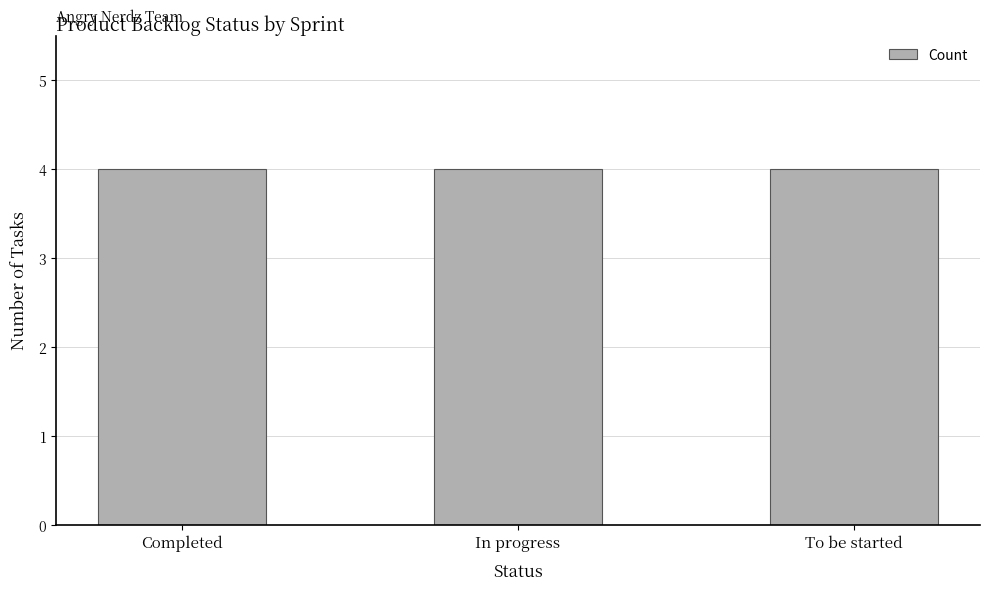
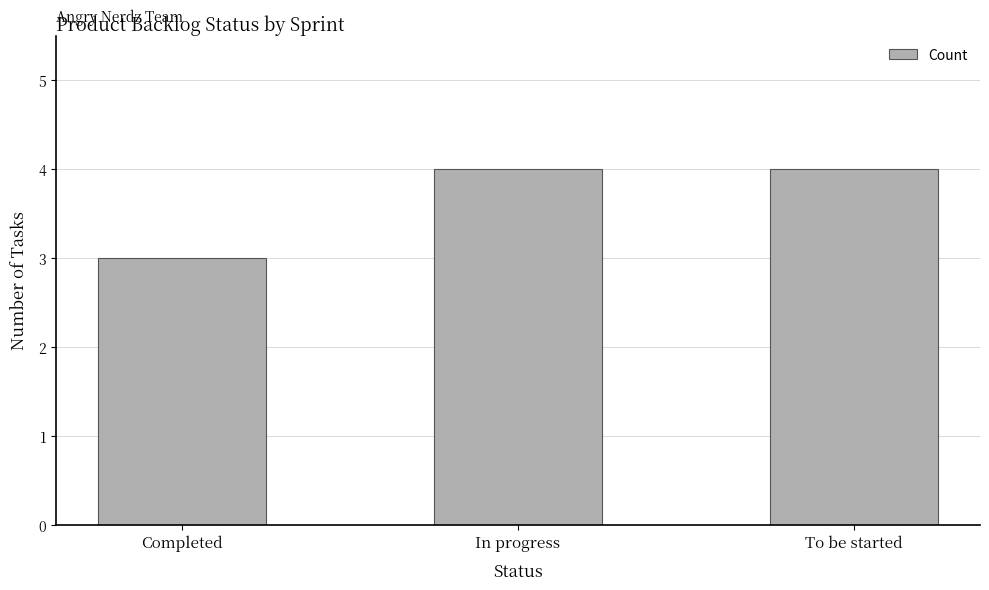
Completed: 4 -> 3
